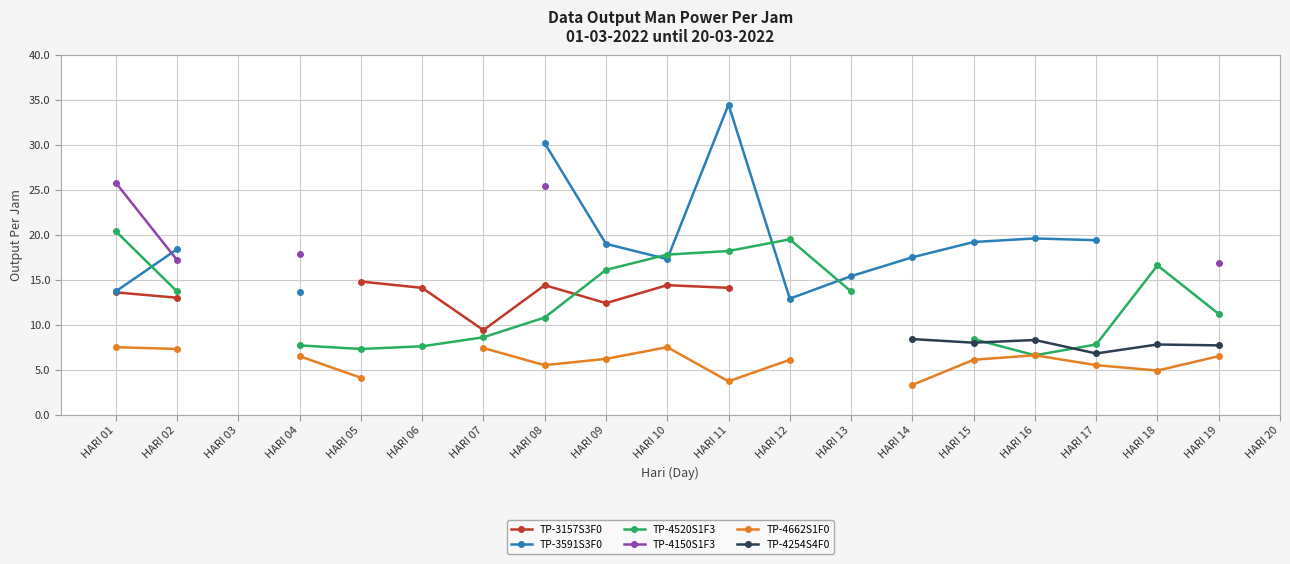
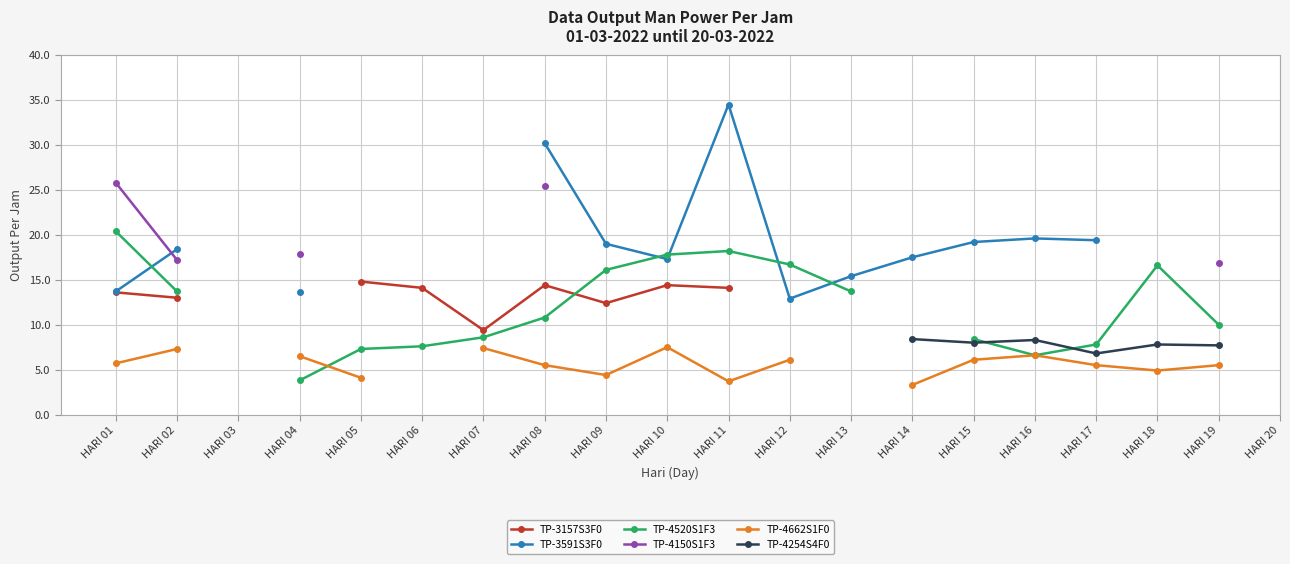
TP-4662S1F0, HARI 01: 8 -> 6
TP-4520S1F3, HARI 04: 8 -> 4
TP-4662S1F0, HARI 09: 6 -> 4
TP-4520S1F3, HARI 12: 20 -> 17
TP-4520S1F3, HARI 19: 11 -> 10
TP-4662S1F0, HARI 19: 7 -> 6
